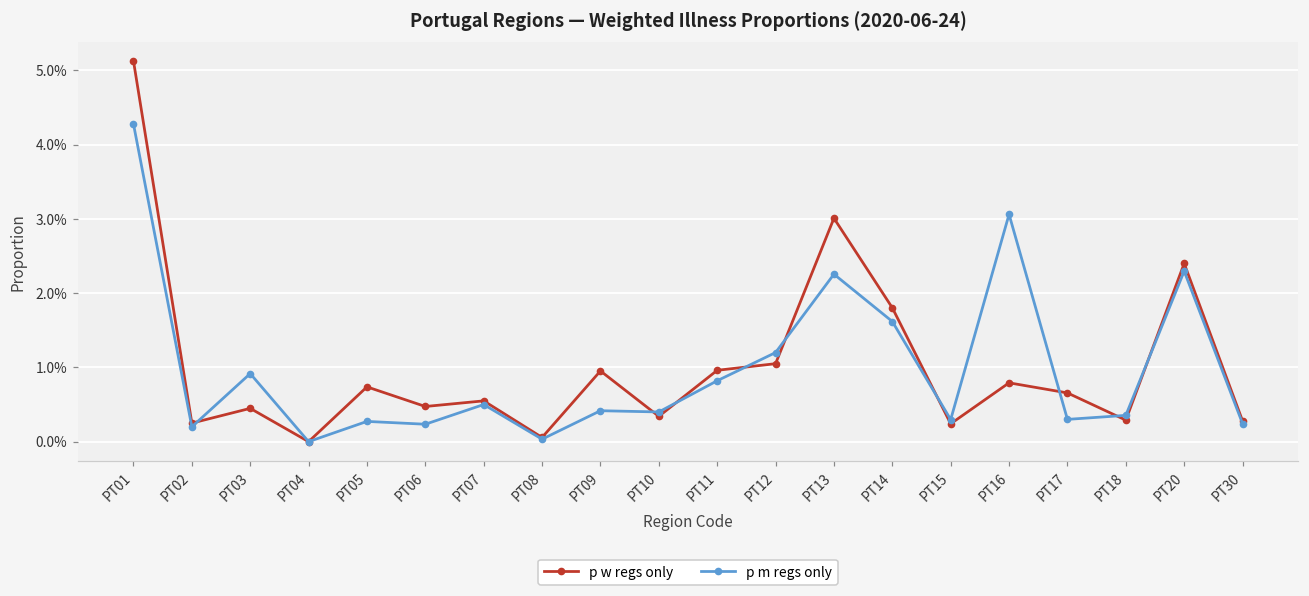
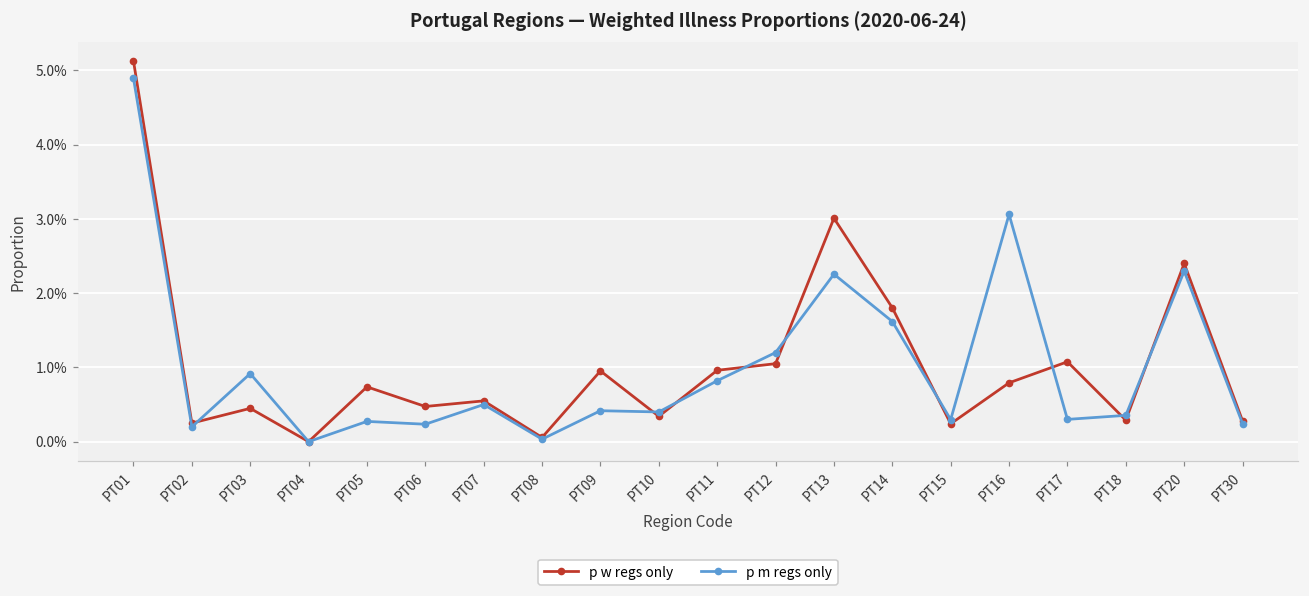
p m regs only, PT01: 4.3% -> 4.9%
p w regs only, PT17: 0.7% -> 1.1%
